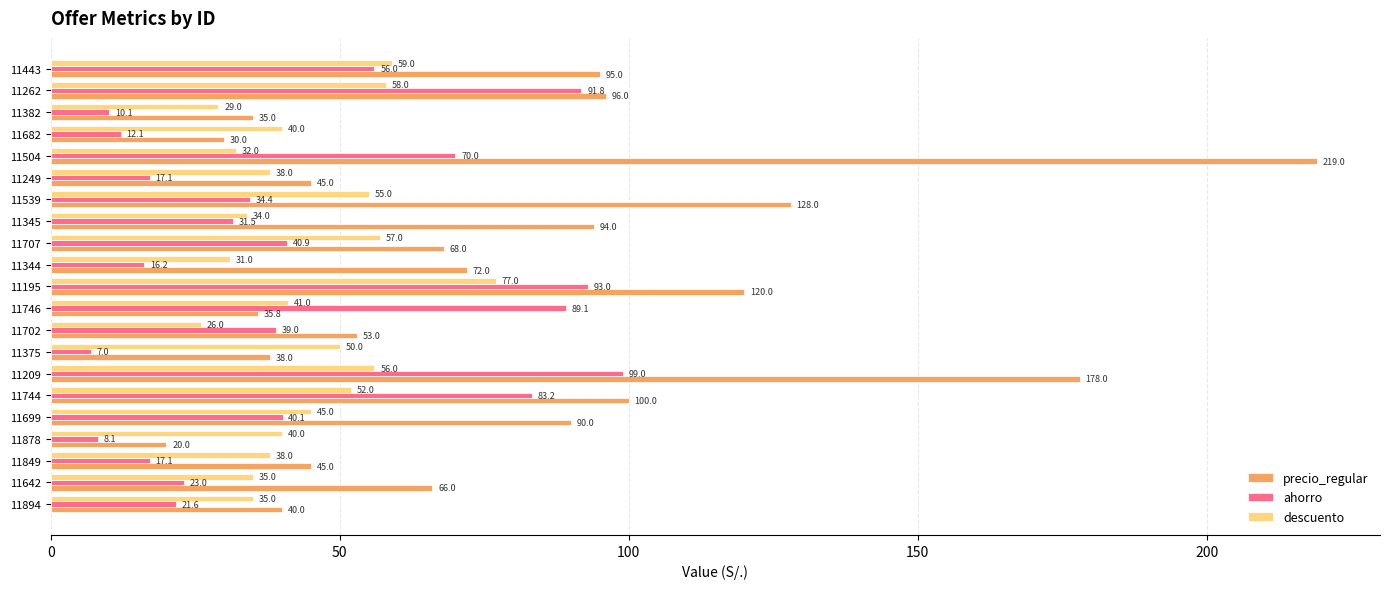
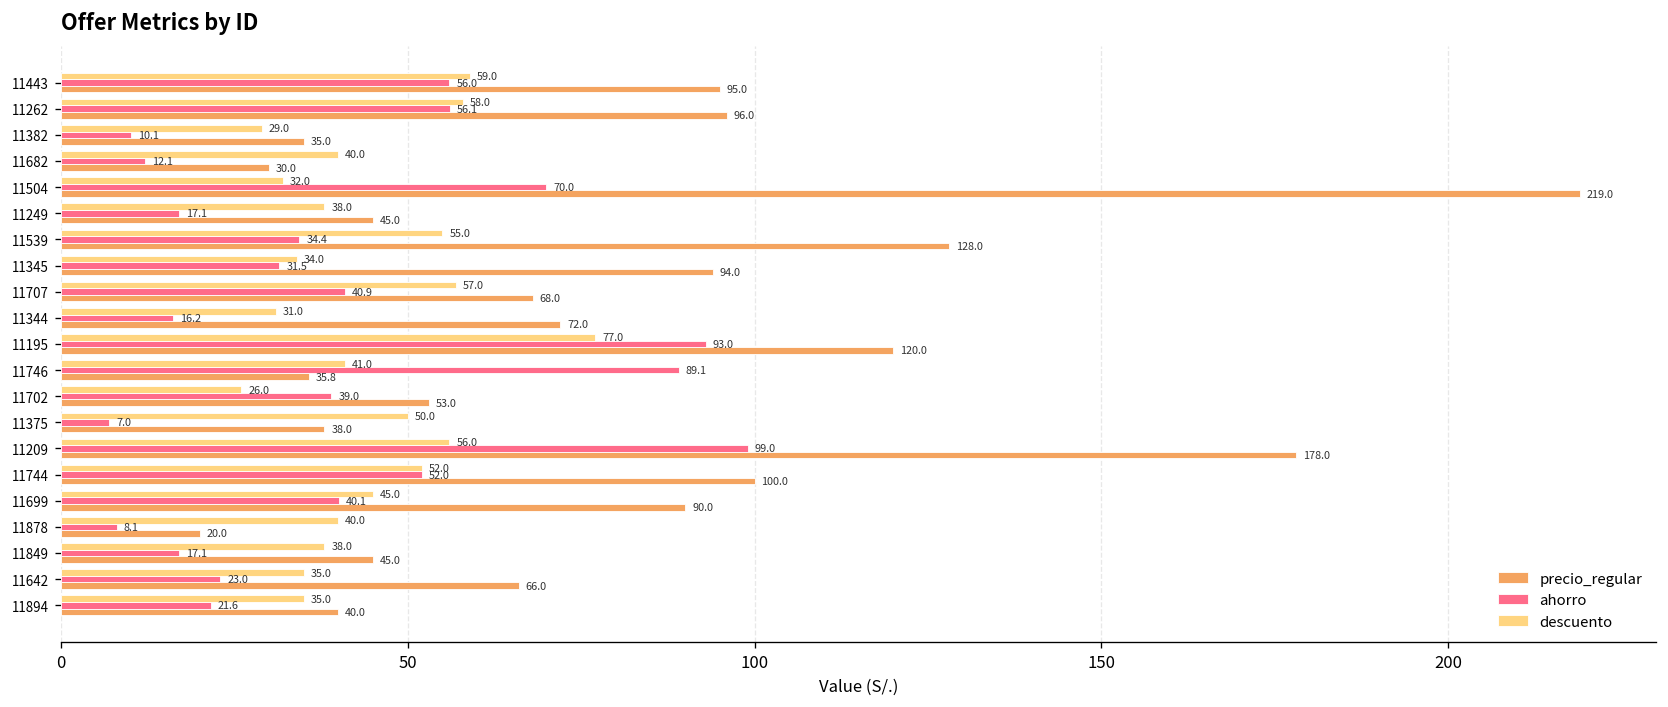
ahorro, 11262: 91.8 -> 56.1
ahorro, 11744: 83.2 -> 52.0
